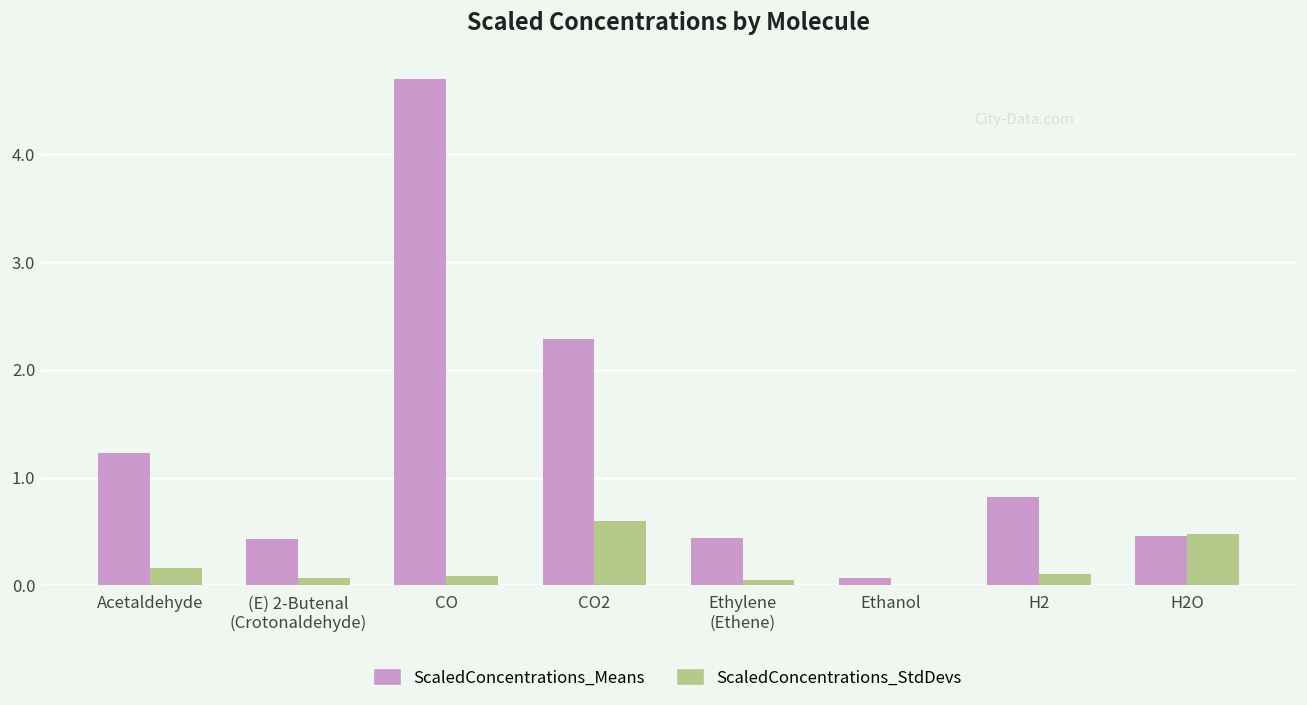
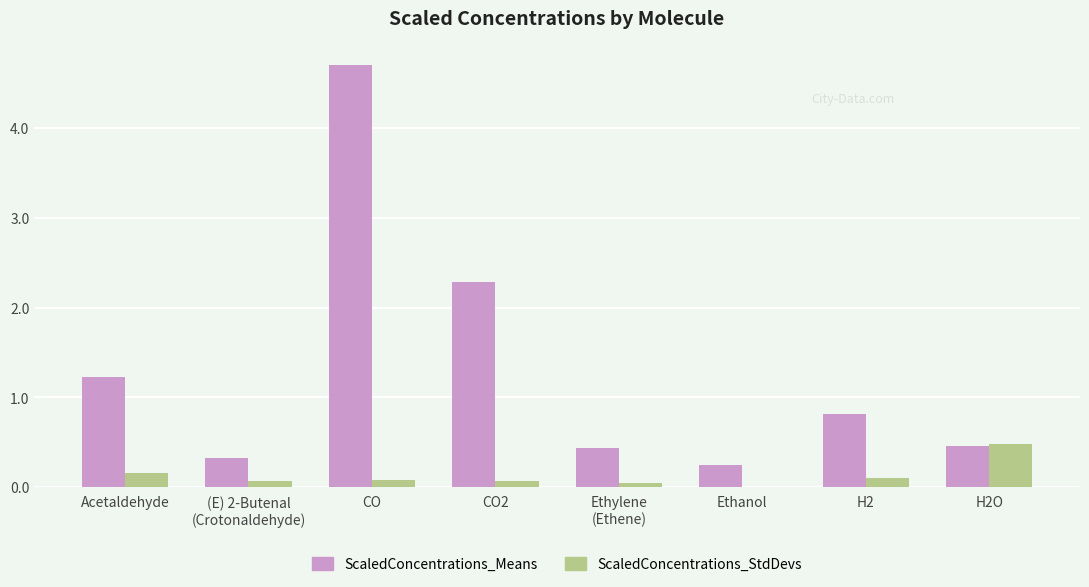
ScaledConcentrations_Means, (E) 2-Butenal (Crotonaldehyde): 0.4 -> 0.3
ScaledConcentrations_StdDevs, CO2: 0.6 -> 0.1
ScaledConcentrations_Means, Ethanol: 0.1 -> 0.2
